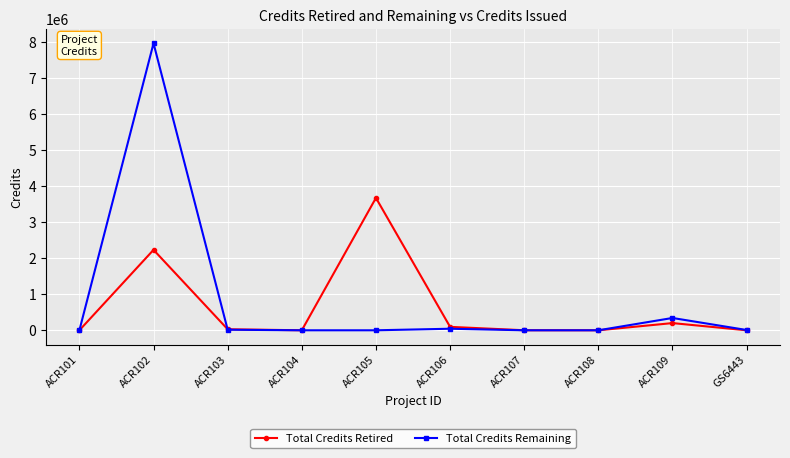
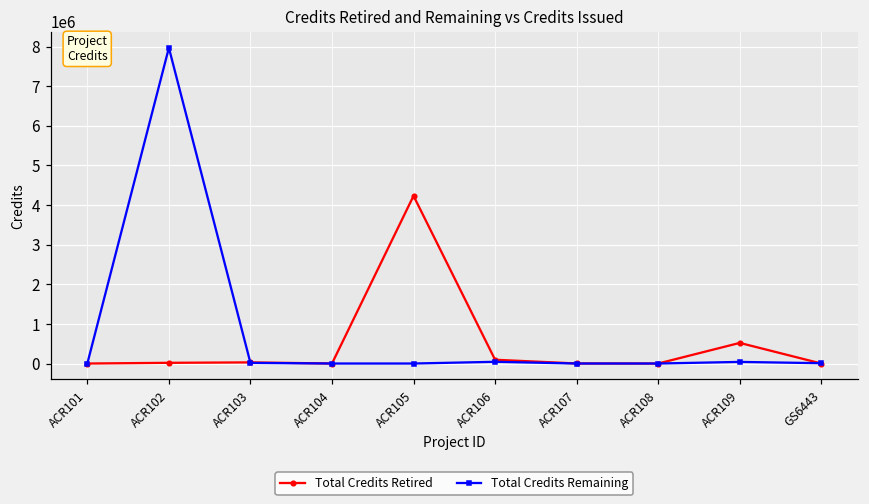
Total Credits Retired, ACR102: 2200000 -> 0
Total Credits Retired, ACR105: 3700000 -> 4200000
Total Credits Retired, ACR109: 200000 -> 500000
Total Credits Remaining, ACR109: 300000 -> 0
